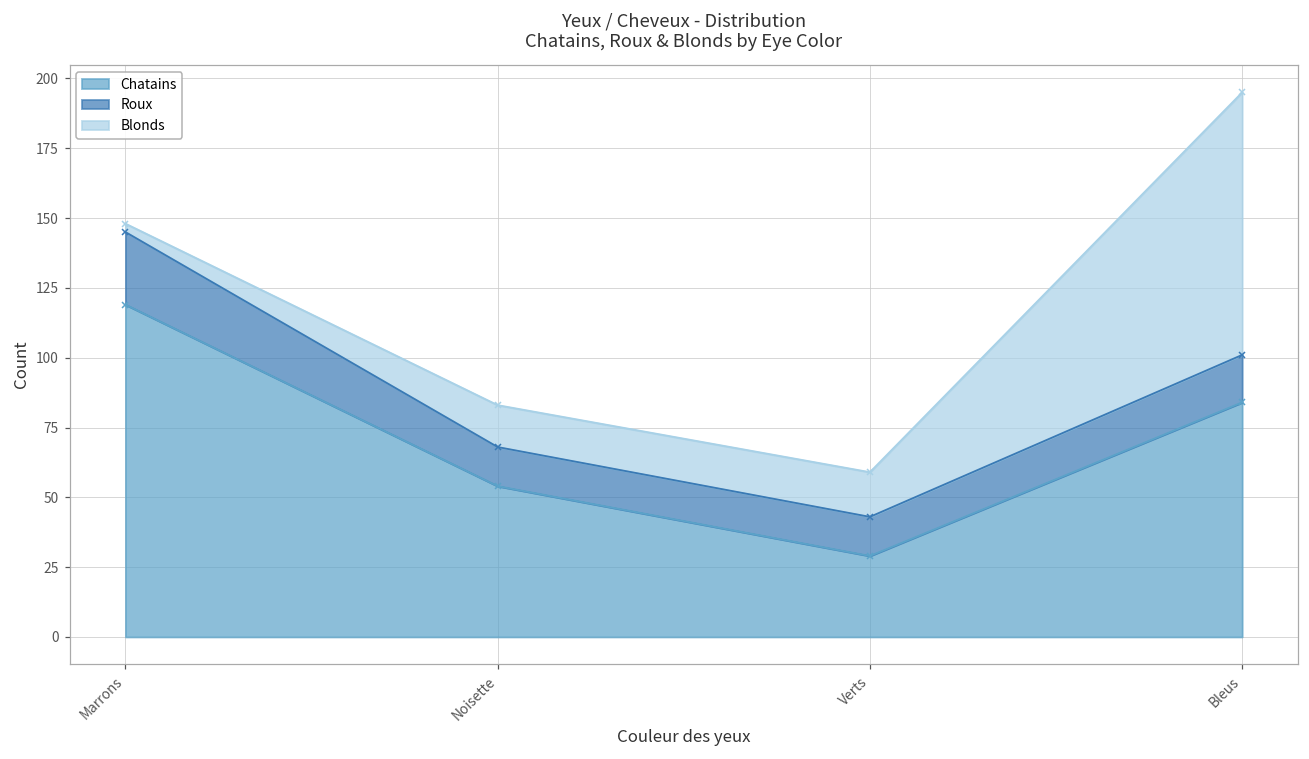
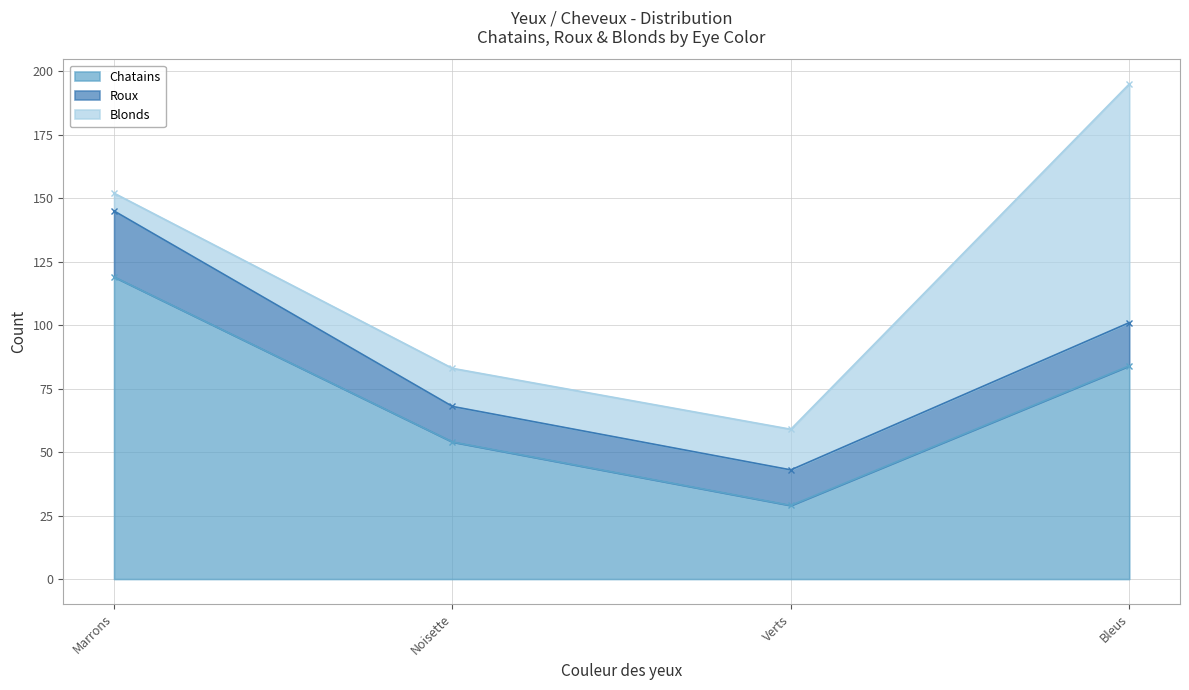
Blonds, Marrons: 3 -> 7
